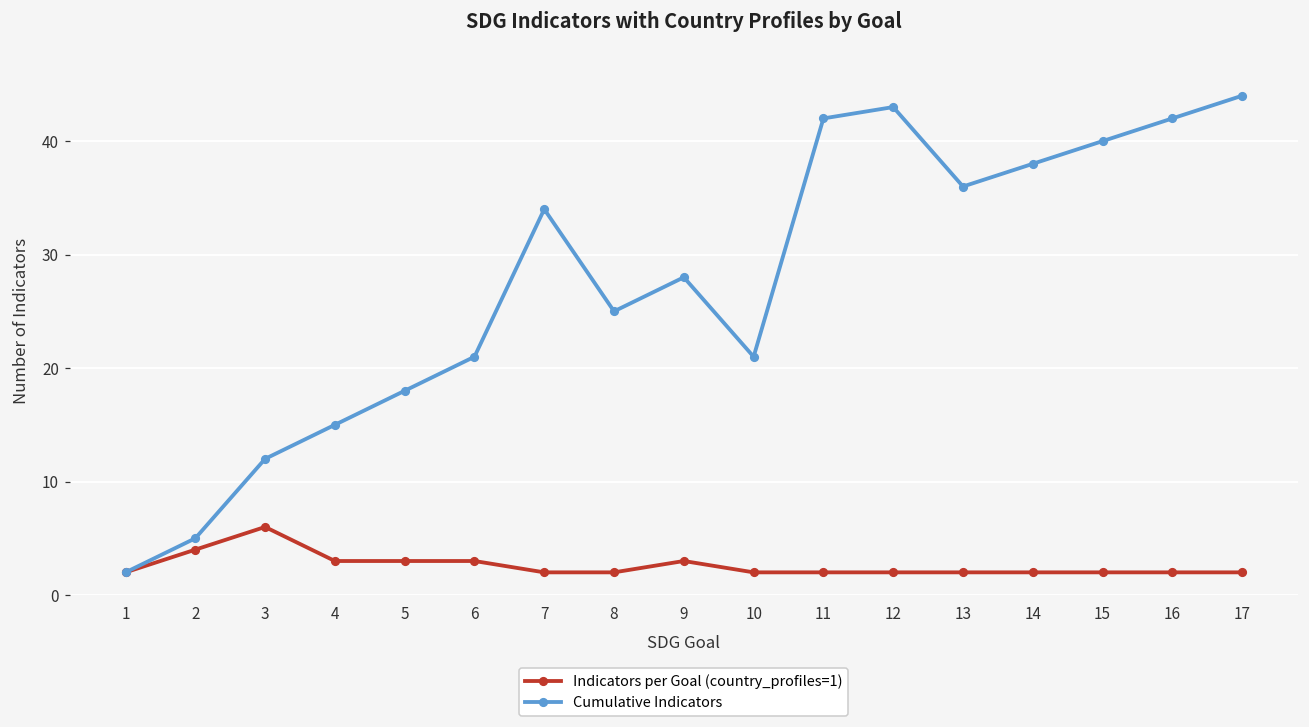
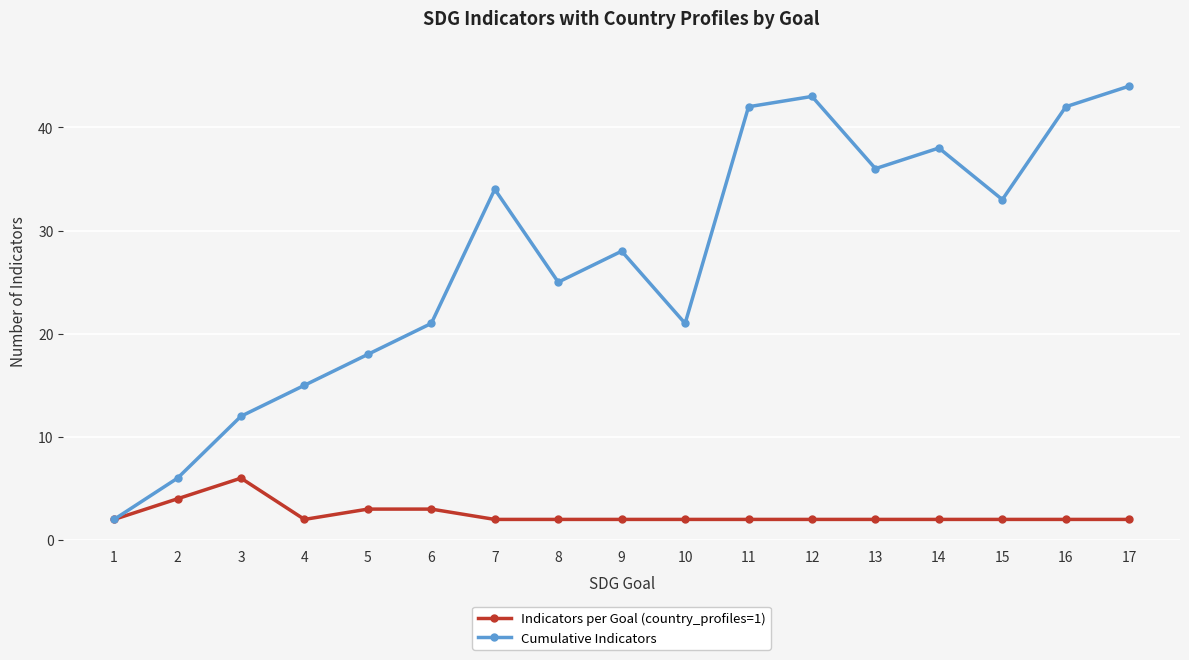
Cumulative Indicators, 2: 5 -> 6
Indicators per Goal (country_profiles=1), 4: 3 -> 2
Indicators per Goal (country_profiles=1), 9: 3 -> 2
Cumulative Indicators, 15: 40 -> 33
